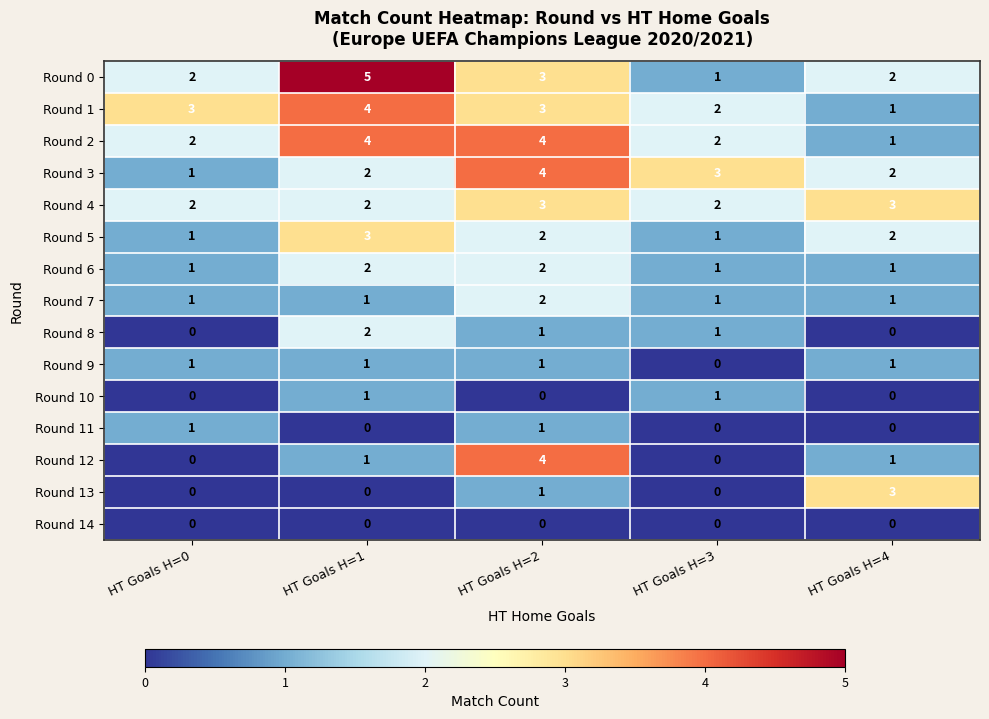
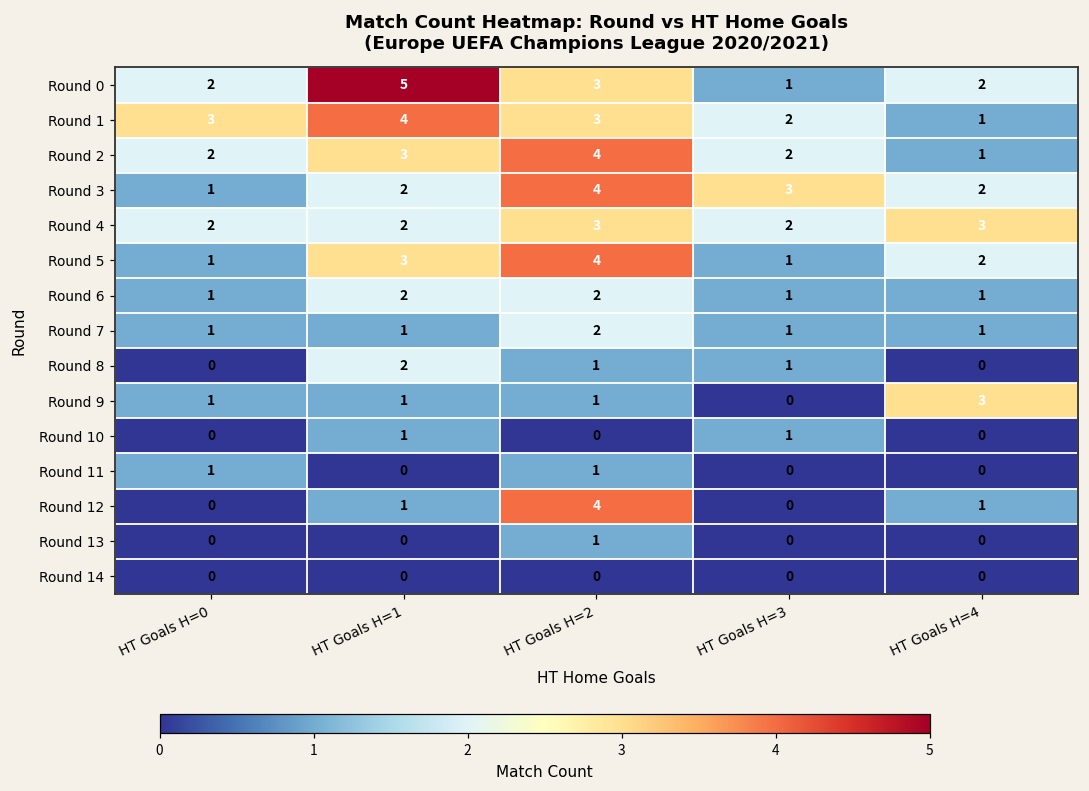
Round 2, HT Goals H=1: 4 -> 3
Round 5, HT Goals H=2: 2 -> 4
Round 9, HT Goals H=4: 1 -> 3
Round 13, HT Goals H=4: 3 -> 0
